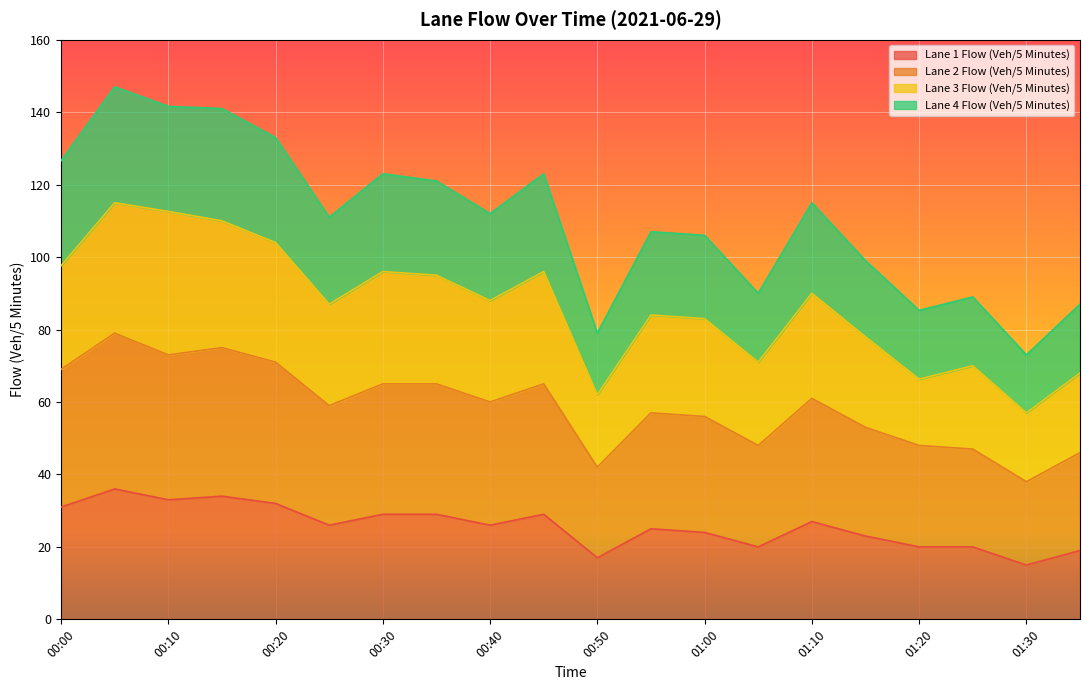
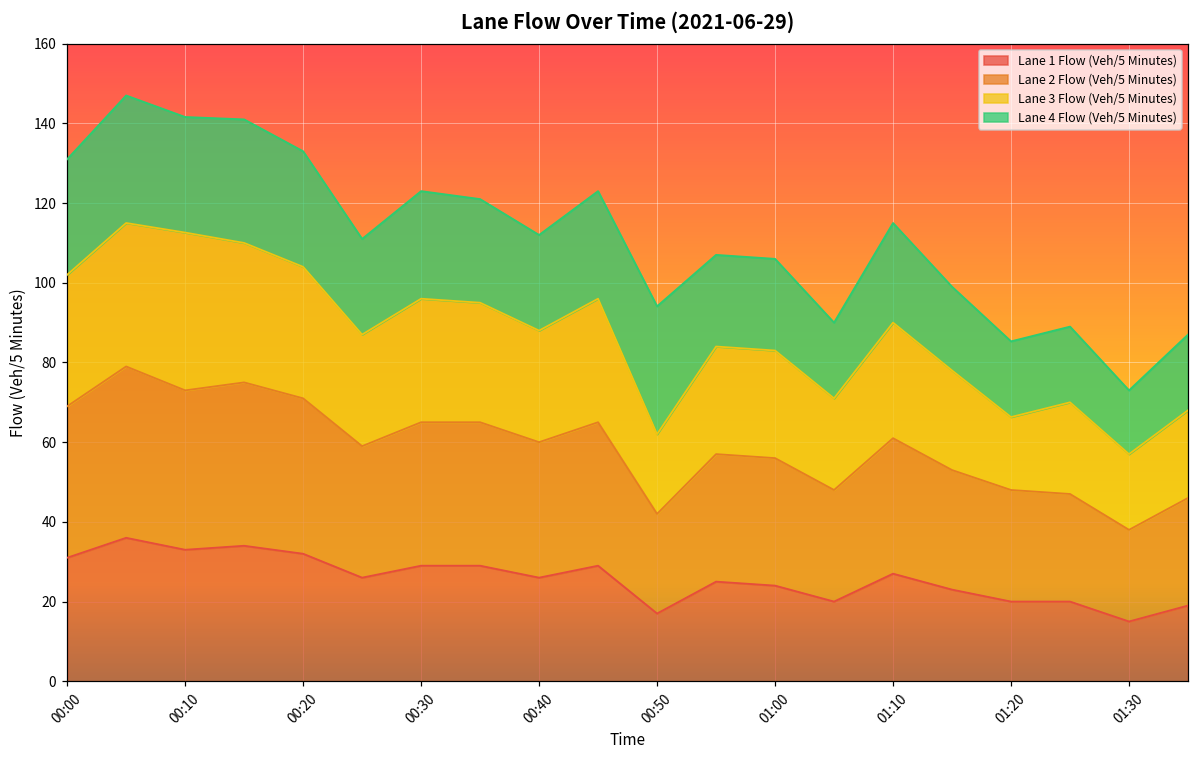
Lane 3 Flow (Veh/5 Minutes), 00:00: 29 -> 33
Lane 4 Flow (Veh/5 Minutes), 00:50: 17 -> 32
